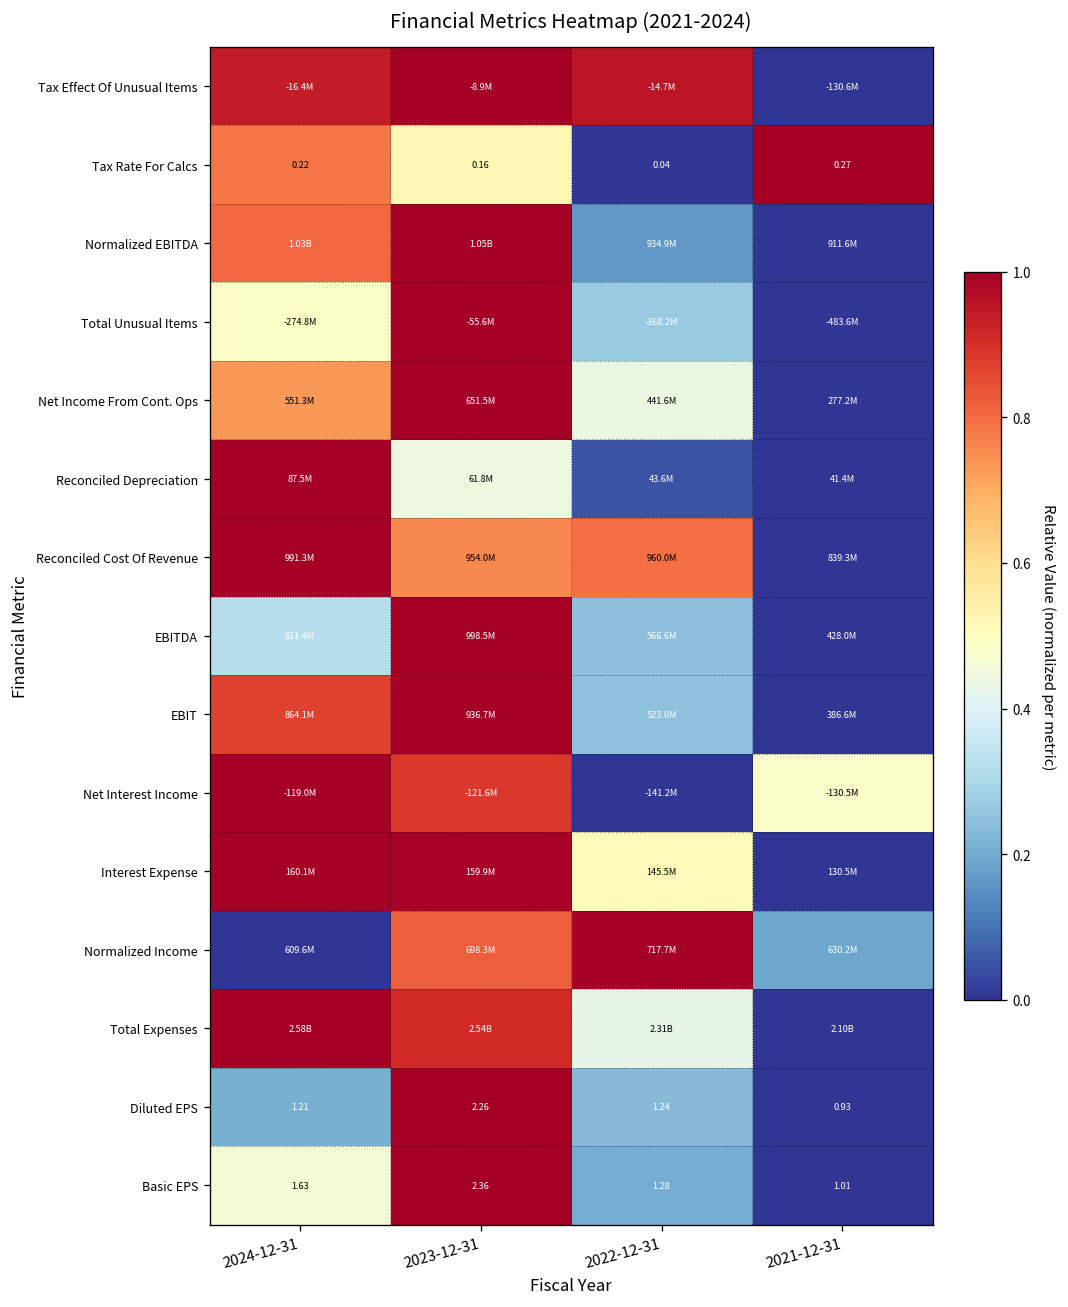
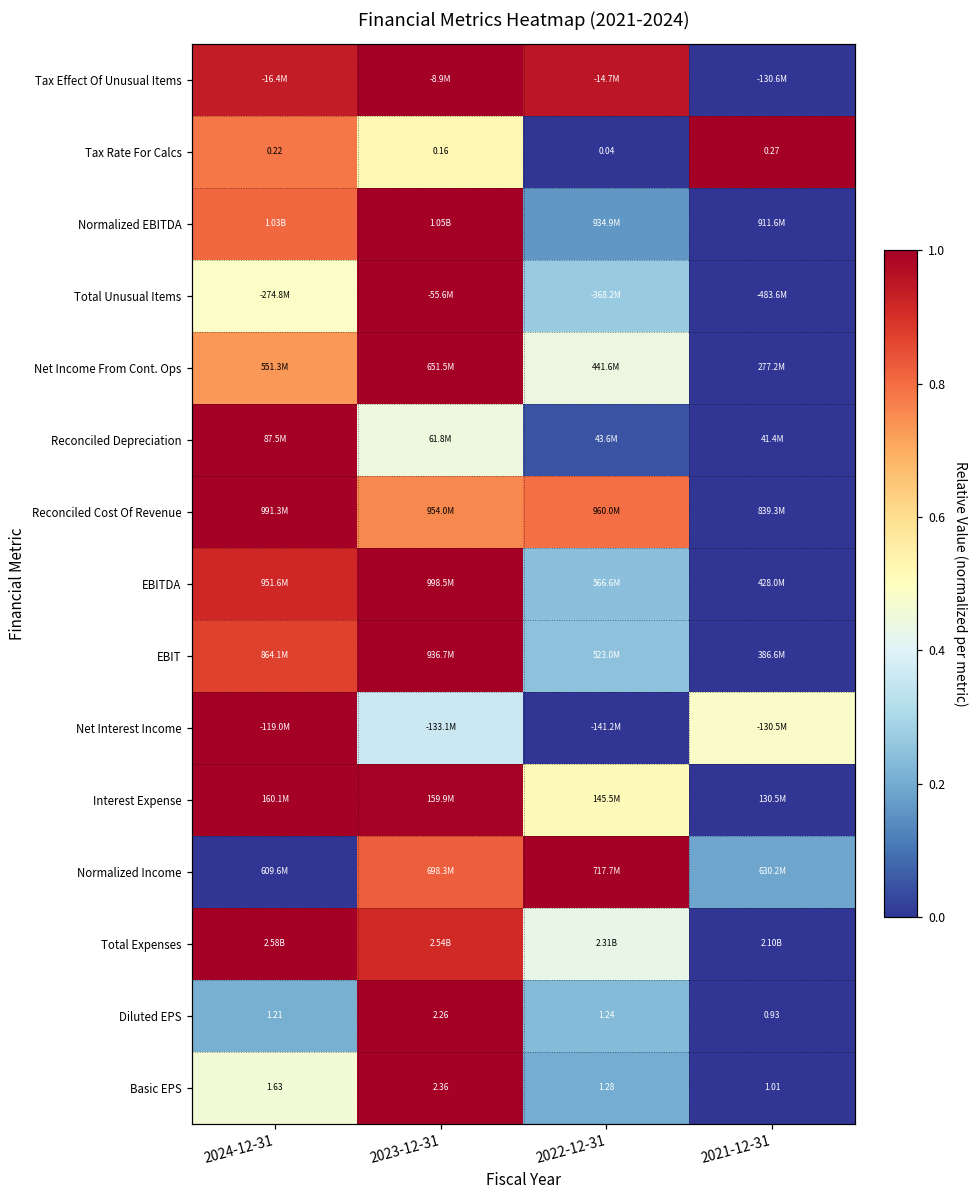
EBITDA, 2024-12-31: 611.4M -> 951.6M
Net Interest Income, 2023-12-31: -121.6M -> -133.1M
